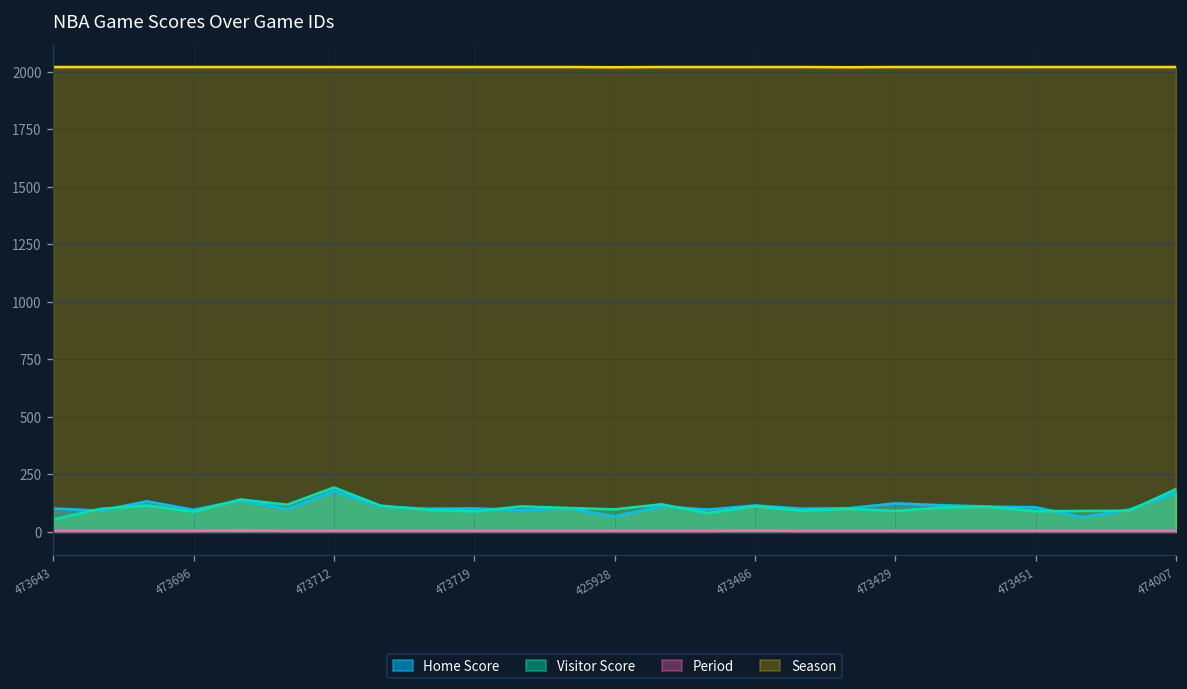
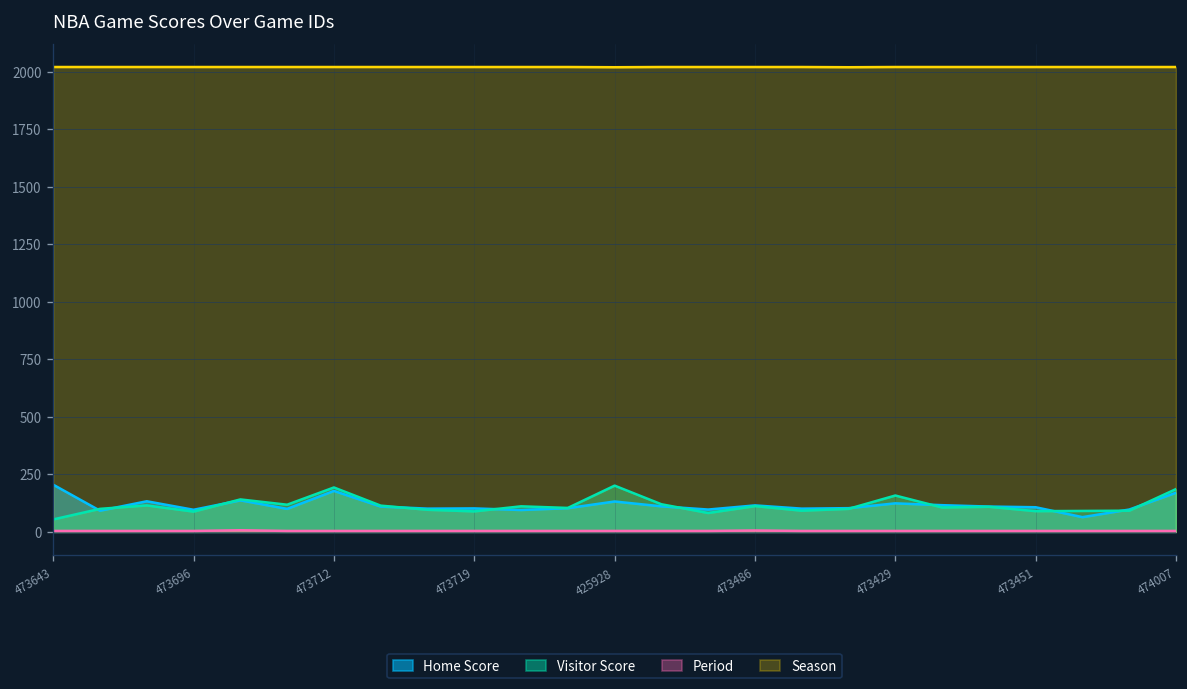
Home Score, 473643: 100 -> 210
Home Score, 425928: 70 -> 130
Visitor Score, 425928: 100 -> 200
Visitor Score, 473429: 90 -> 160
